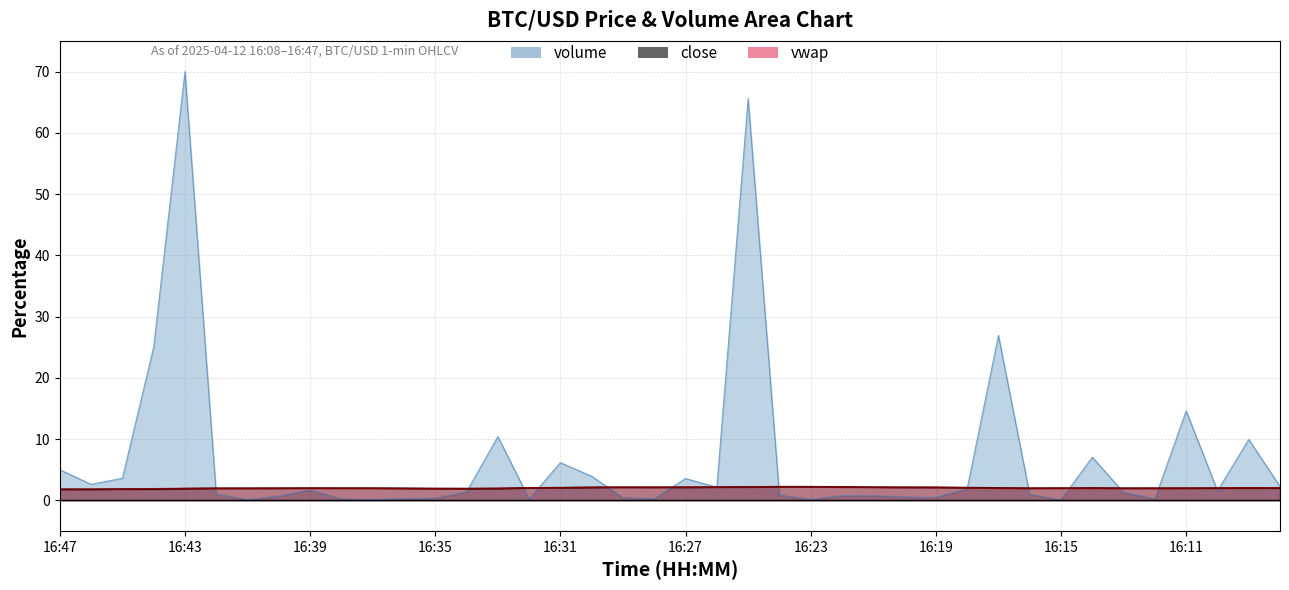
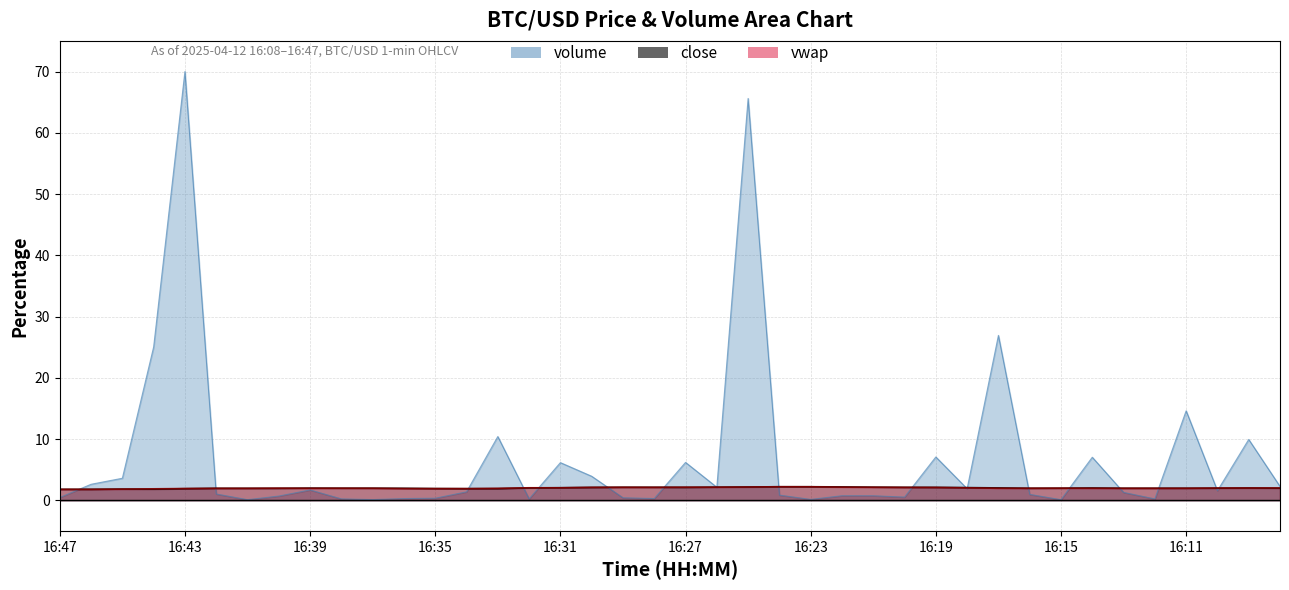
volume, 16:47: 5 -> 0
volume, 16:27: 4 -> 6
volume, 16:19: 0 -> 7
